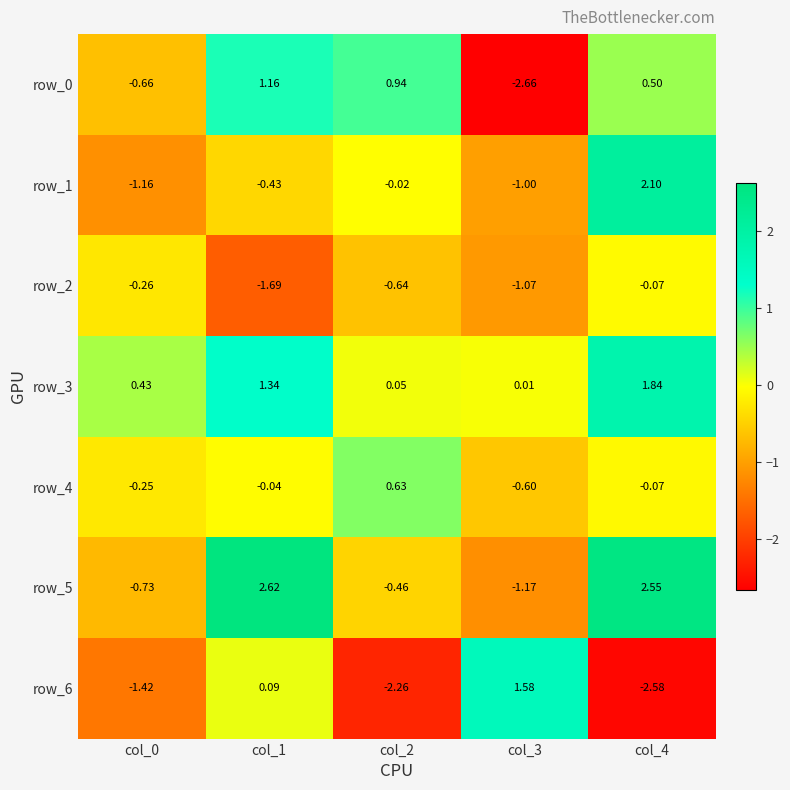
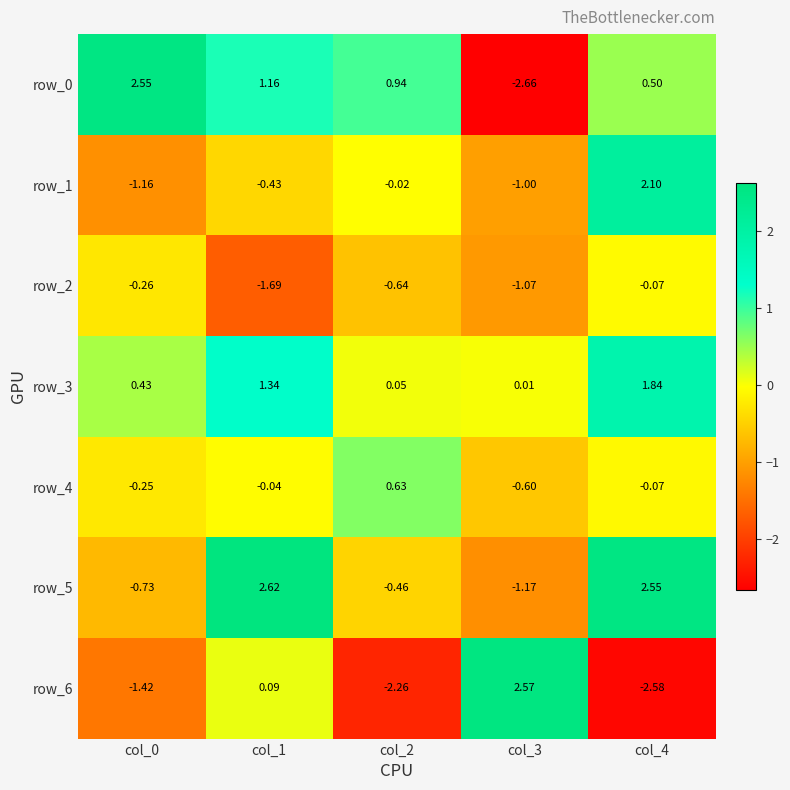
row_0, col_0: -0.66 -> 2.55
row_6, col_3: 1.58 -> 2.57
